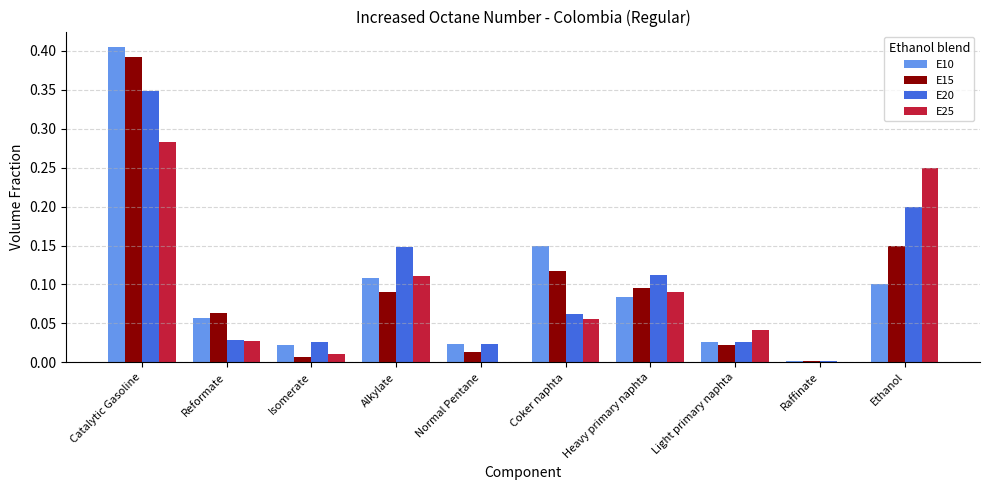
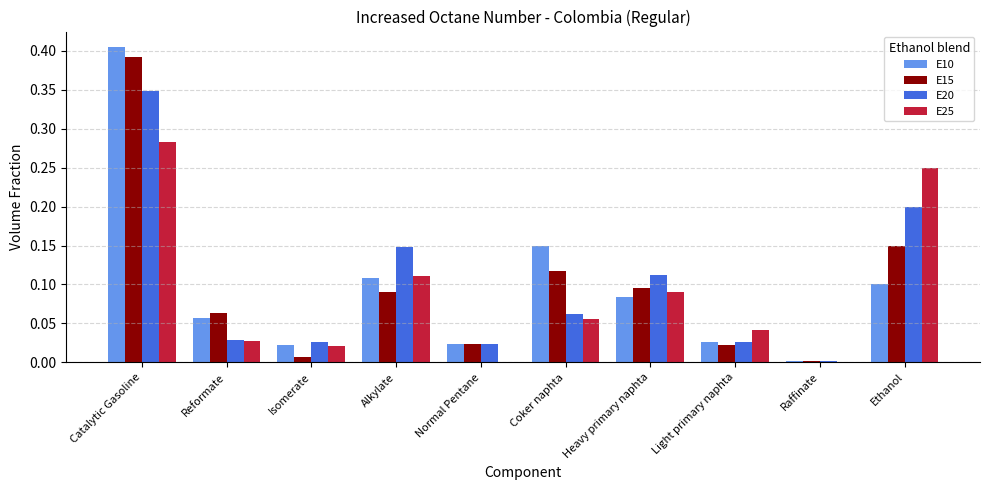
E25, Isomerate: 0.01 -> 0.02
E15, Normal Pentane: 0.01 -> 0.02
